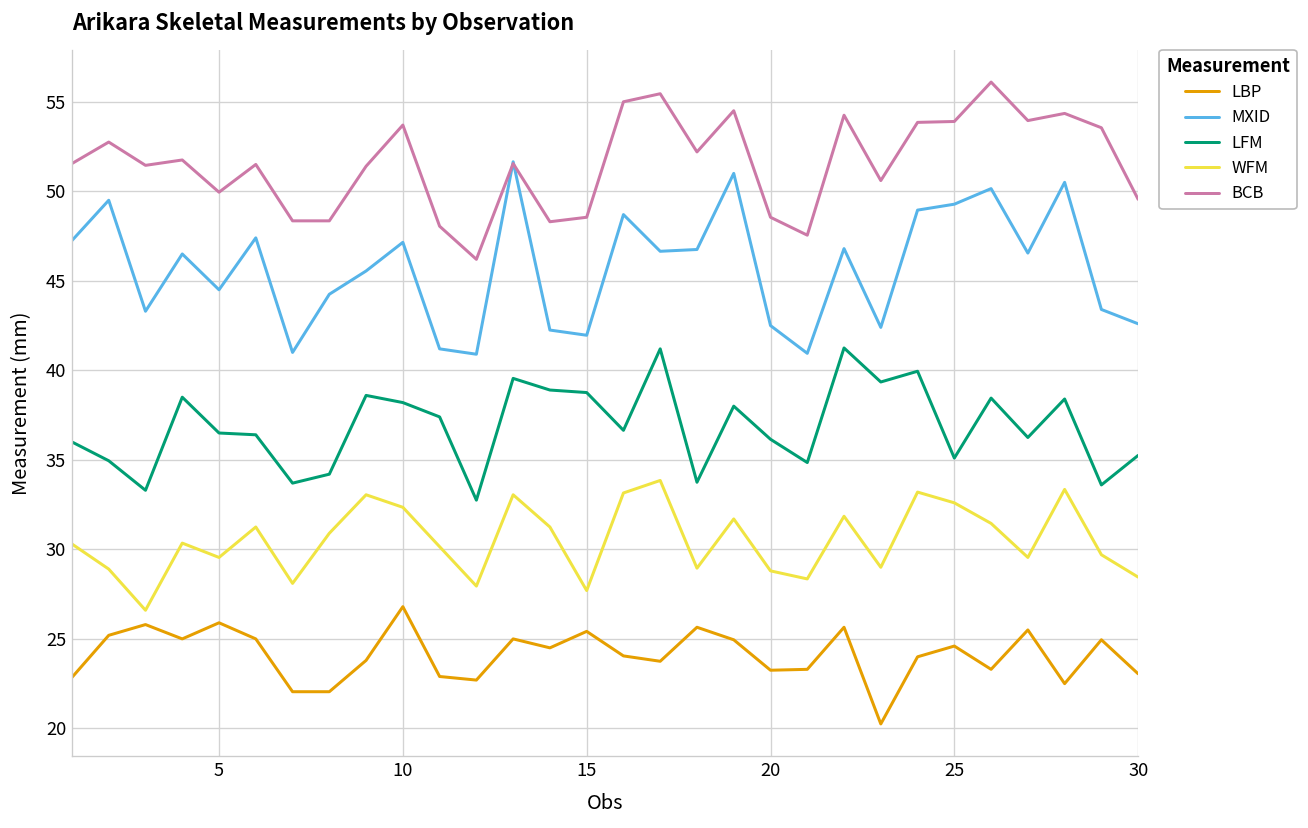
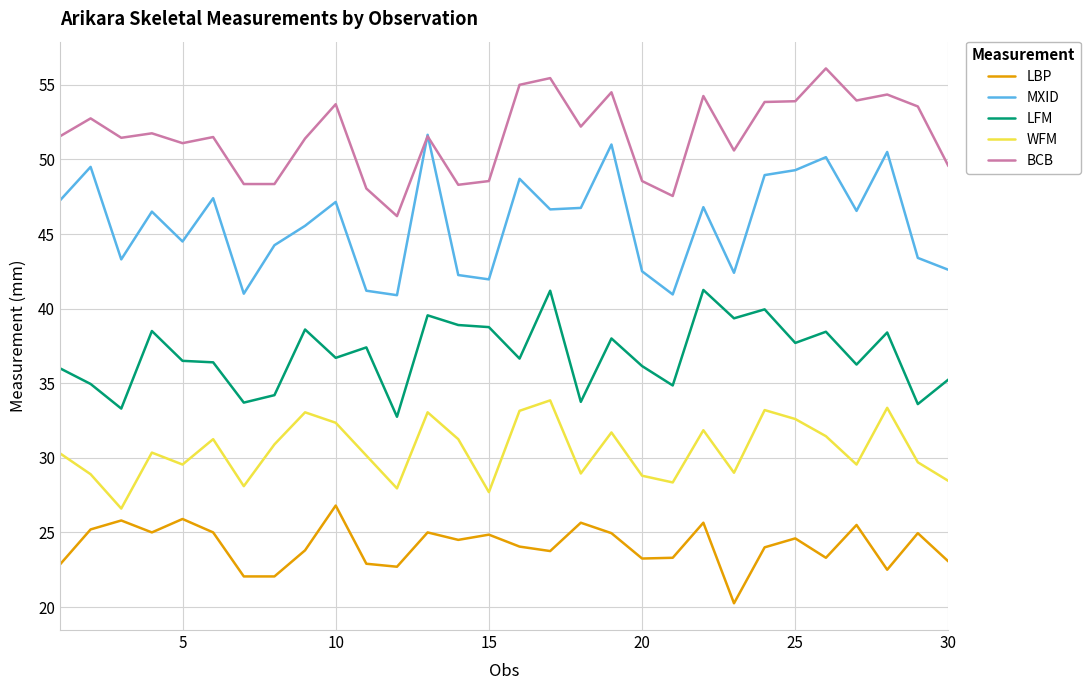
BCB, 5: 50.0 -> 51.1
LFM, 10: 38.2 -> 36.7
LBP, 15: 25.4 -> 24.9
LFM, 25: 35.1 -> 37.7
